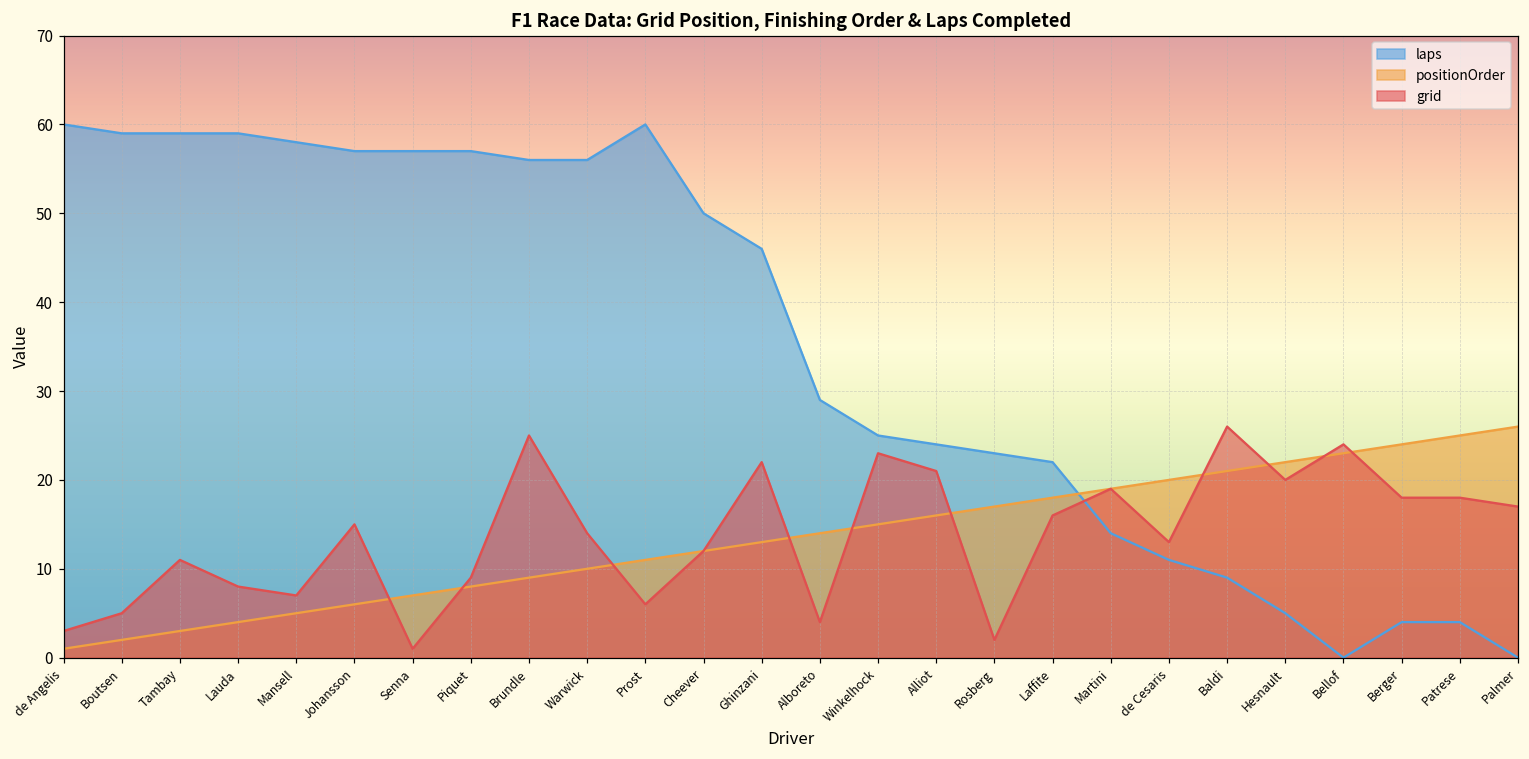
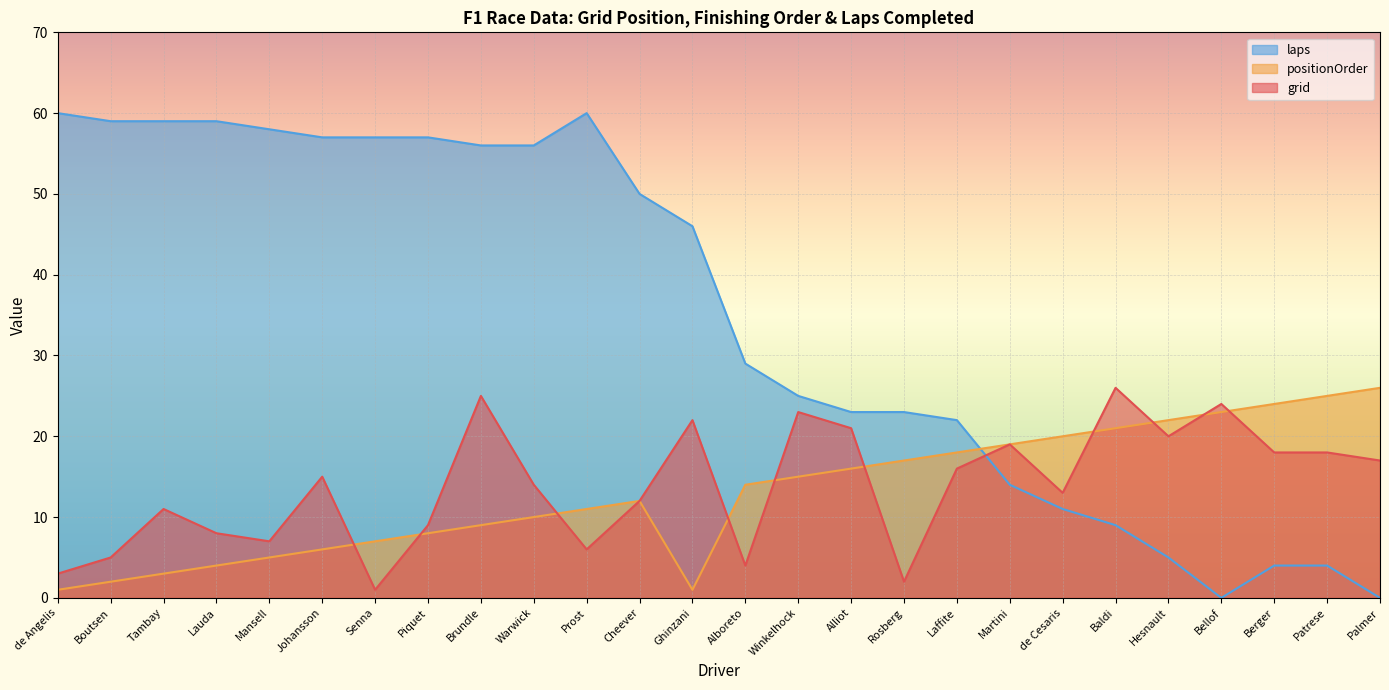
positionOrder, Ghinzani: 13 -> 1
laps, Alliot: 24 -> 23
